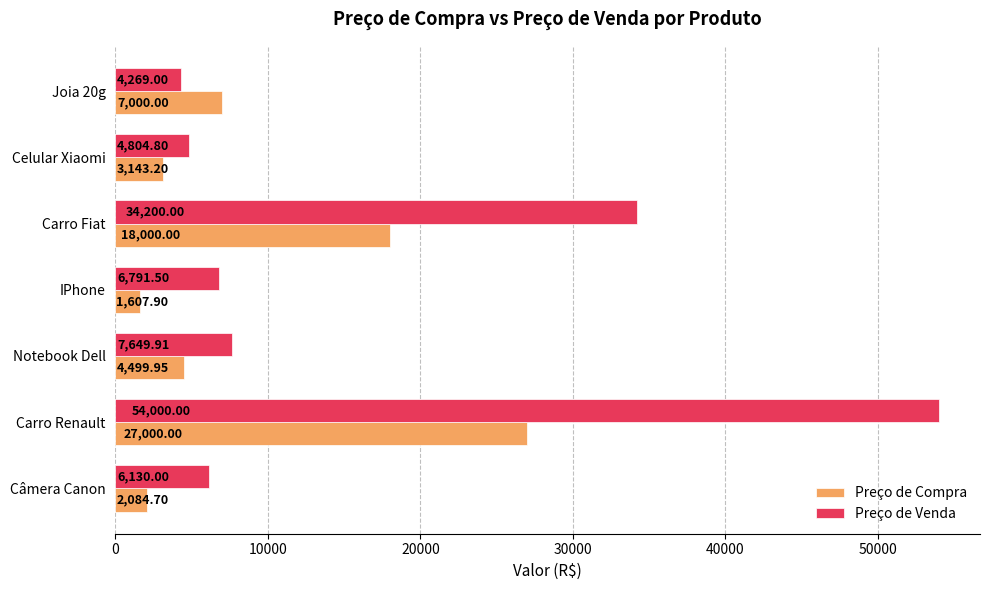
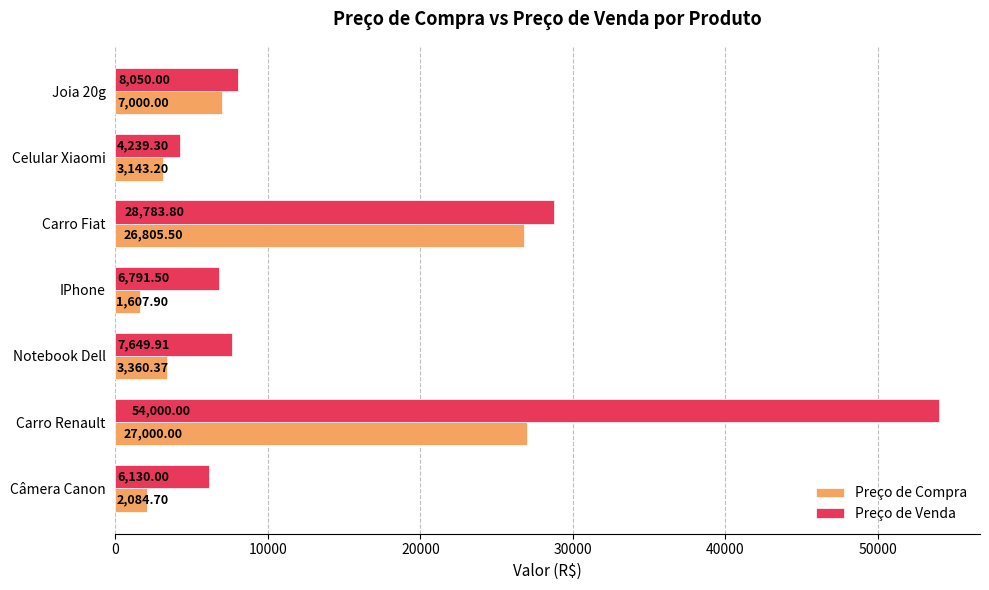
Preço de Venda, Joia 20g: 4,269.00 -> 8,050.00
Preço de Venda, Celular Xiaomi: 4,804.80 -> 4,239.30
Preço de Venda, Carro Fiat: 34,200.00 -> 28,783.80
Preço de Compra, Carro Fiat: 18,000.00 -> 26,805.50
Preço de Compra, Notebook Dell: 4,499.95 -> 3,360.37
